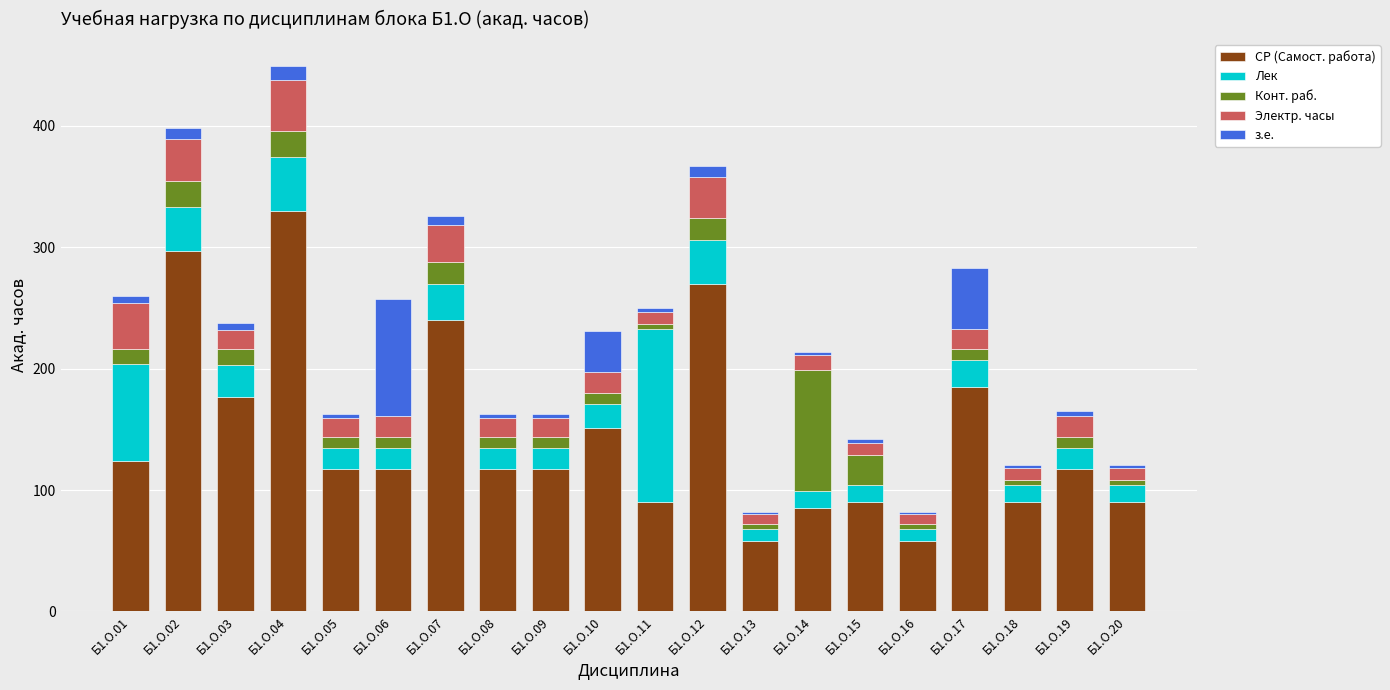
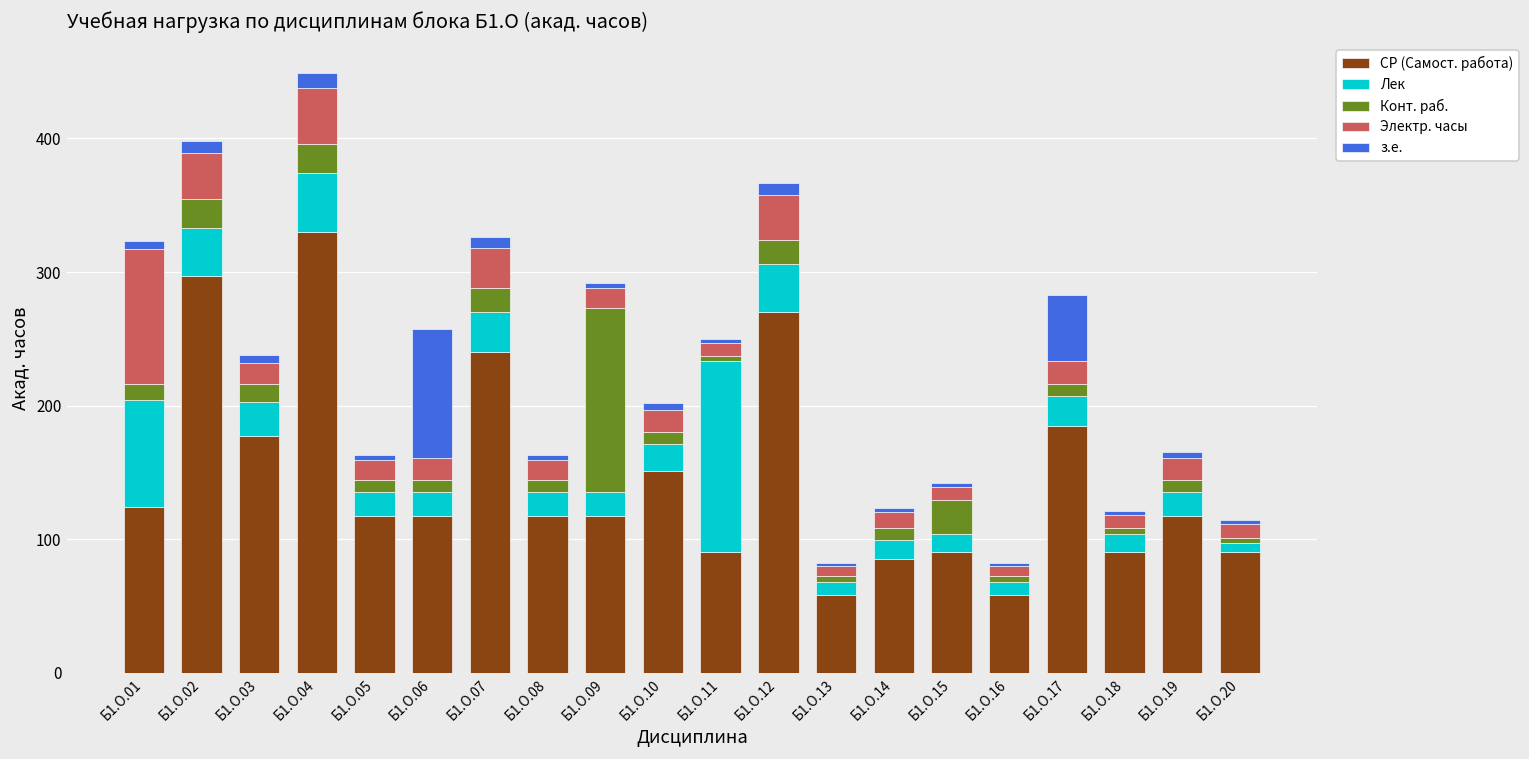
Электр. часы, Б1.О.01: 38 -> 101
Конт. раб., Б1.О.09: 9 -> 138
з.е., Б1.О.10: 34 -> 5
Конт. раб., Б1.О.14: 100 -> 9
Лек, Б1.О.20: 14 -> 7
